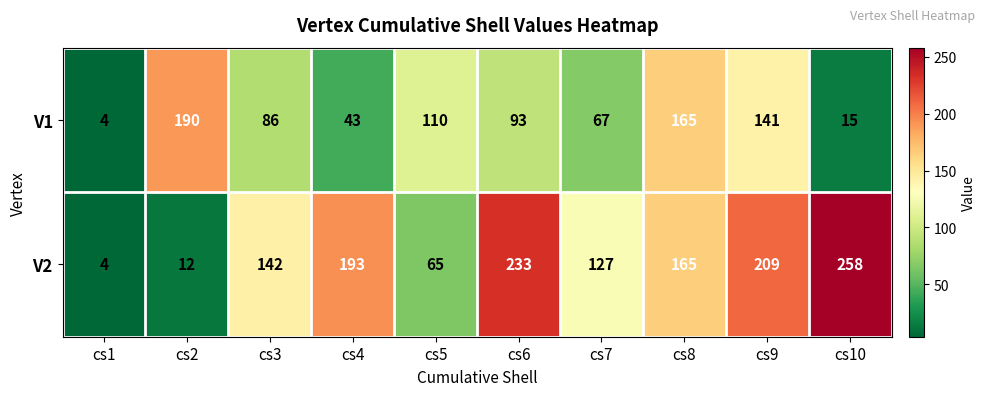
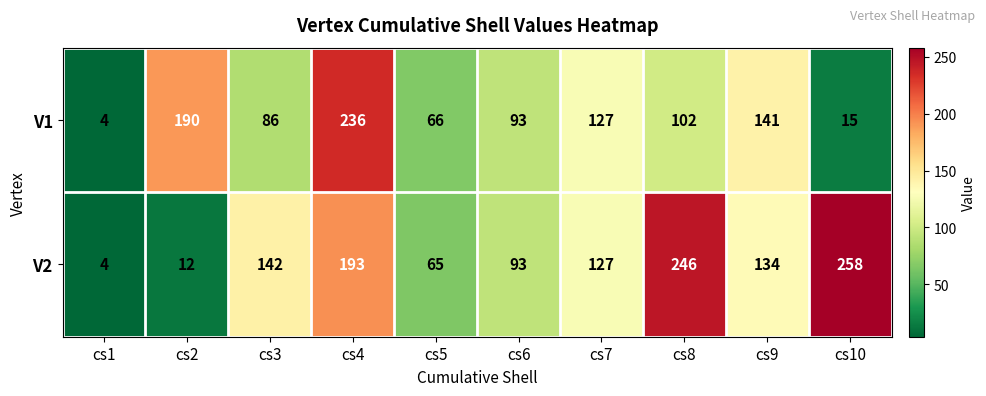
V1, cs4: 43 -> 236
V1, cs5: 110 -> 66
V1, cs7: 67 -> 127
V1, cs8: 165 -> 102
V2, cs6: 233 -> 93
V2, cs8: 165 -> 246
V2, cs9: 209 -> 134
